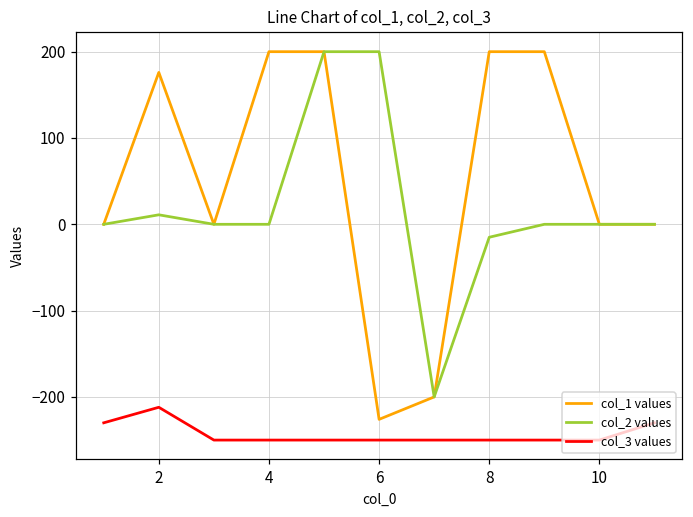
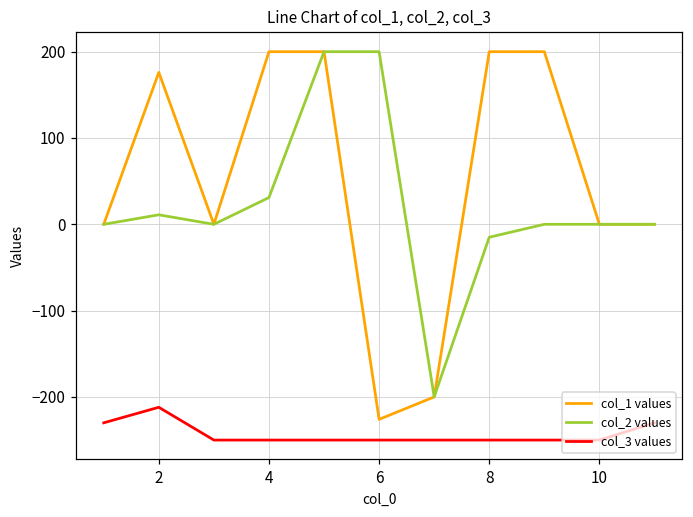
col_2 values, 4: 0 -> 30
